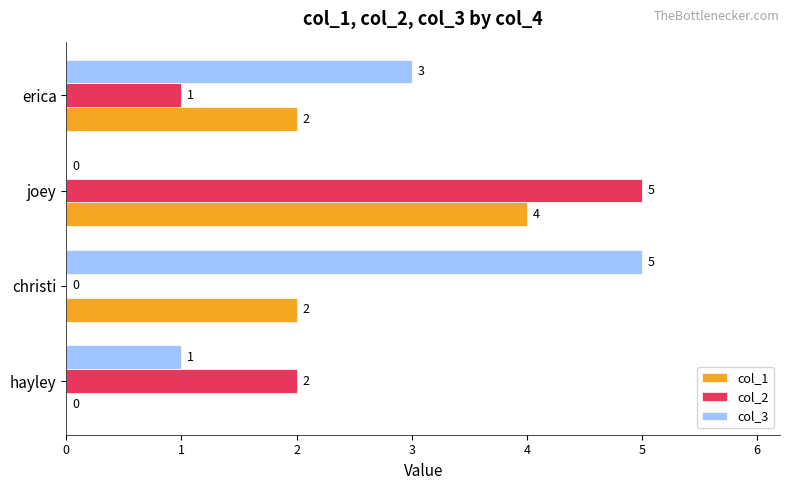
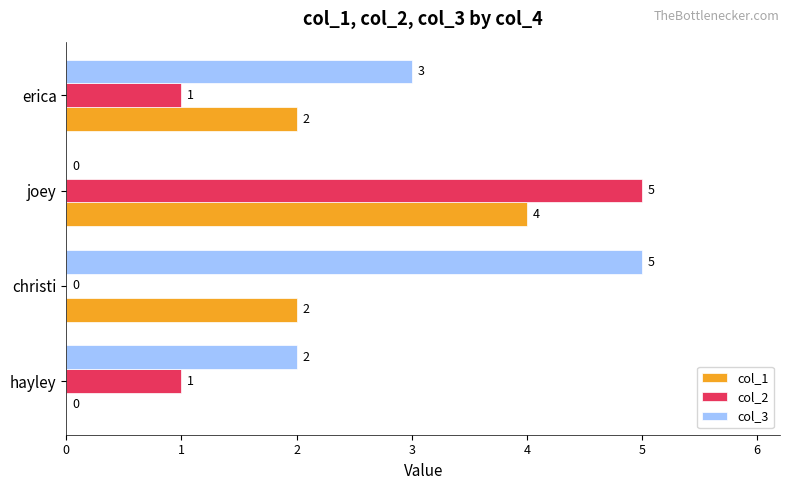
col_3, hayley: 1 -> 2
col_2, hayley: 2 -> 1
